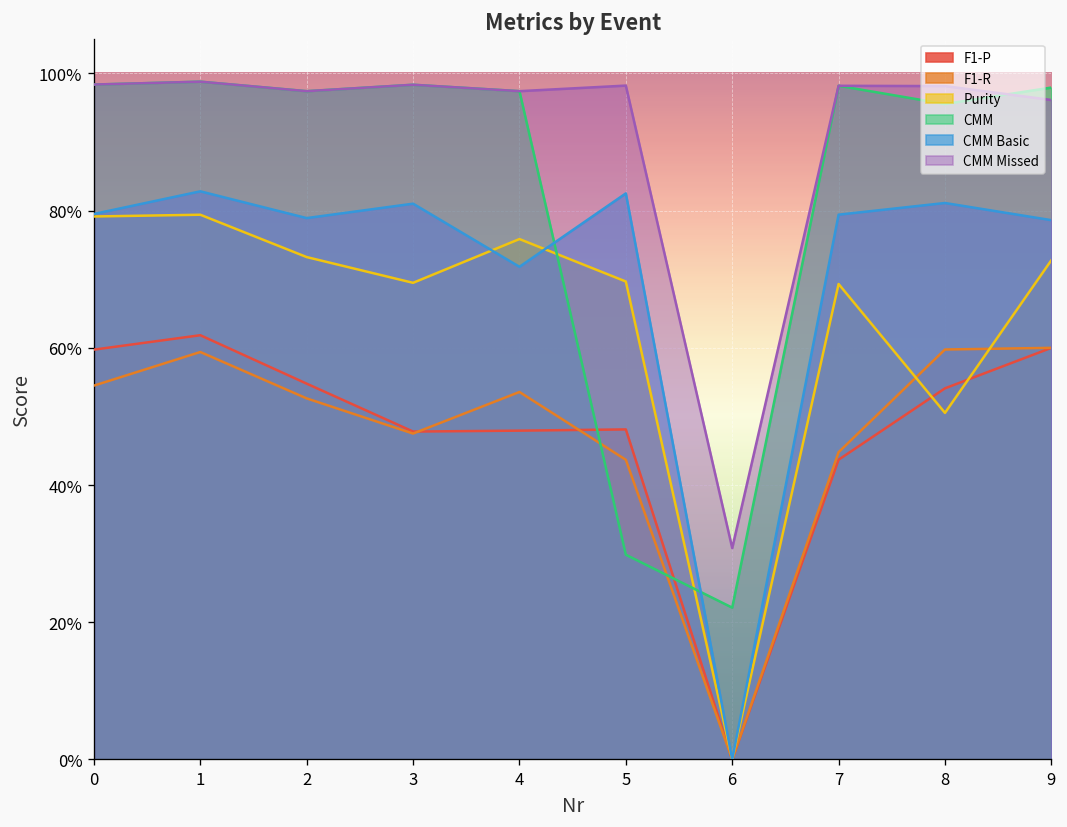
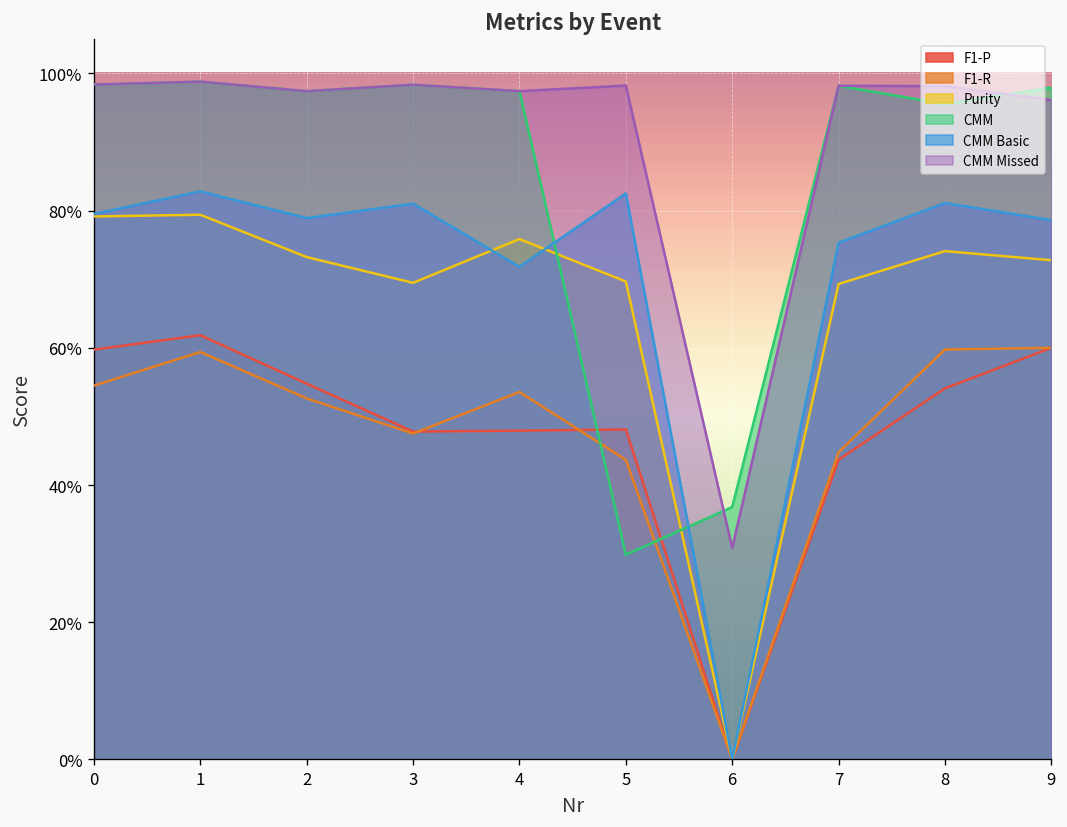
CMM, 6: 22% -> 37%
CMM Basic, 7: 79% -> 75%
Purity, 8: 51% -> 74%
